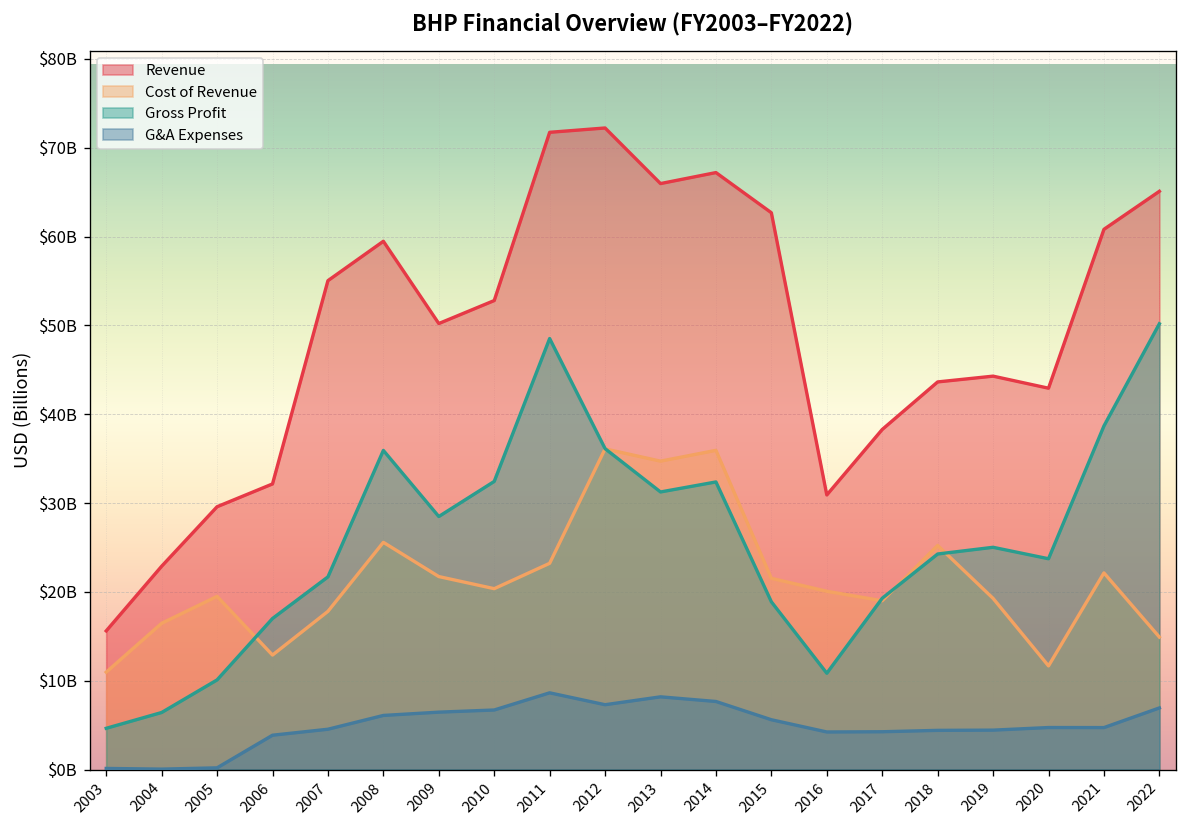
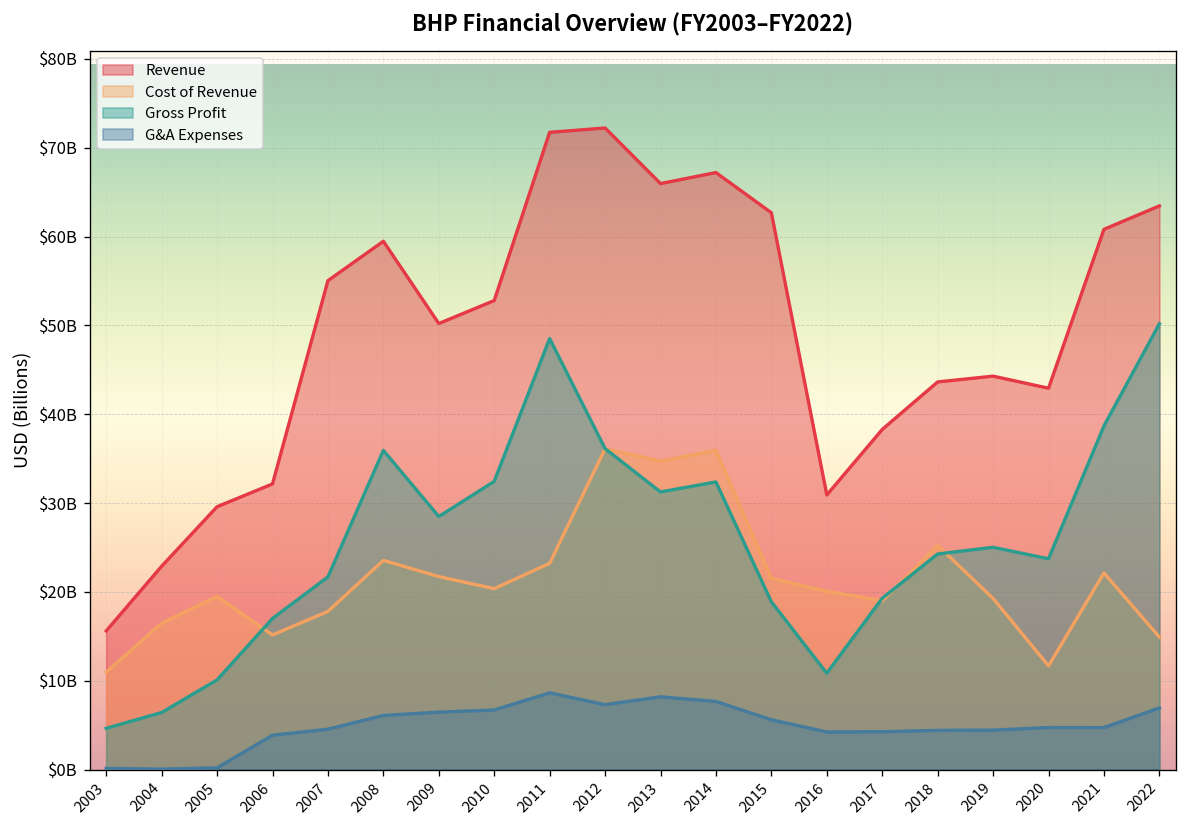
Cost of Revenue, 2006: $13000000000 -> $15000000000
Cost of Revenue, 2008: $26000000000 -> $24000000000
Revenue, 2022: $65000000000 -> $63000000000
